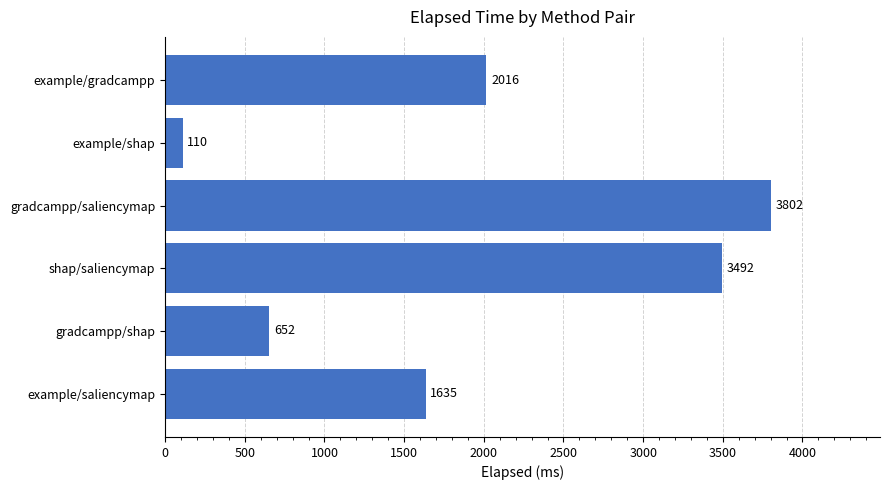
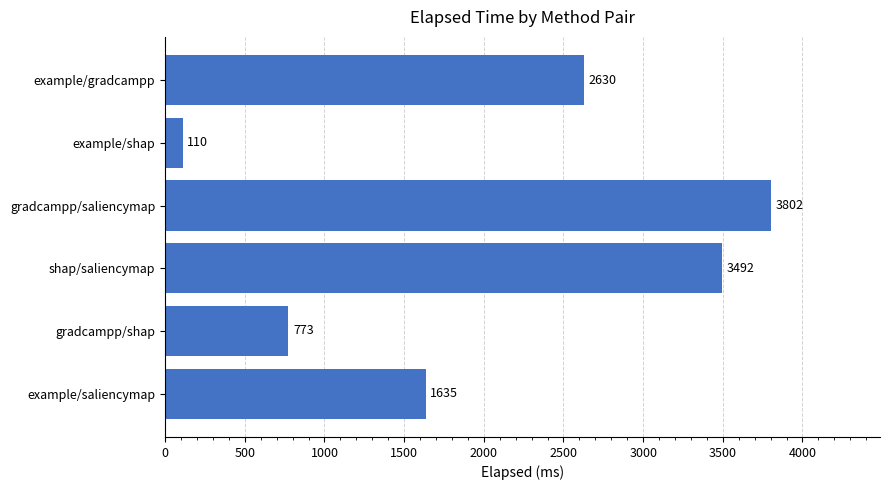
example/gradcampp: 2016 -> 2630
gradcampp/shap: 652 -> 773
